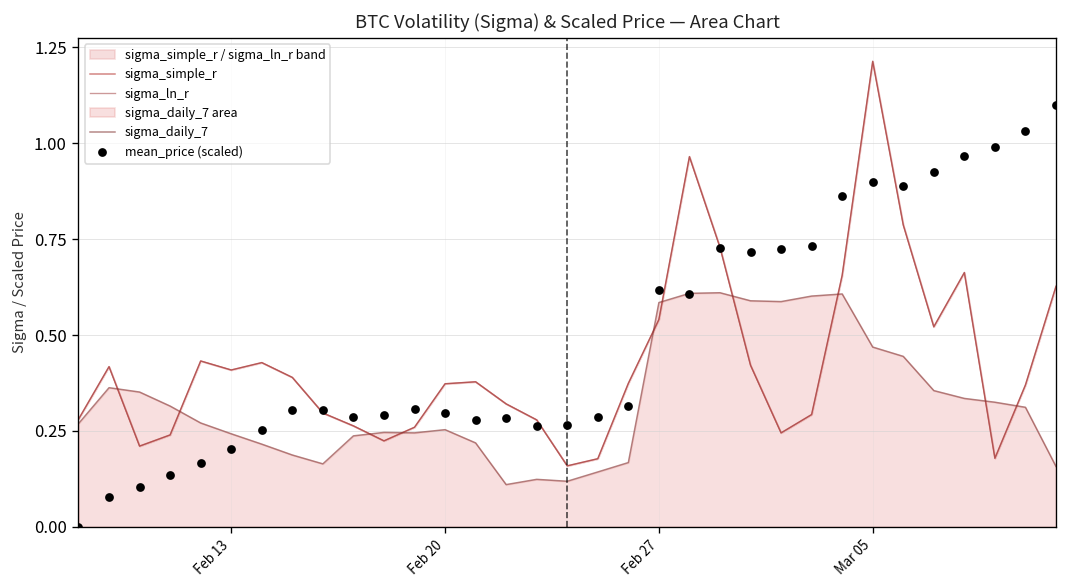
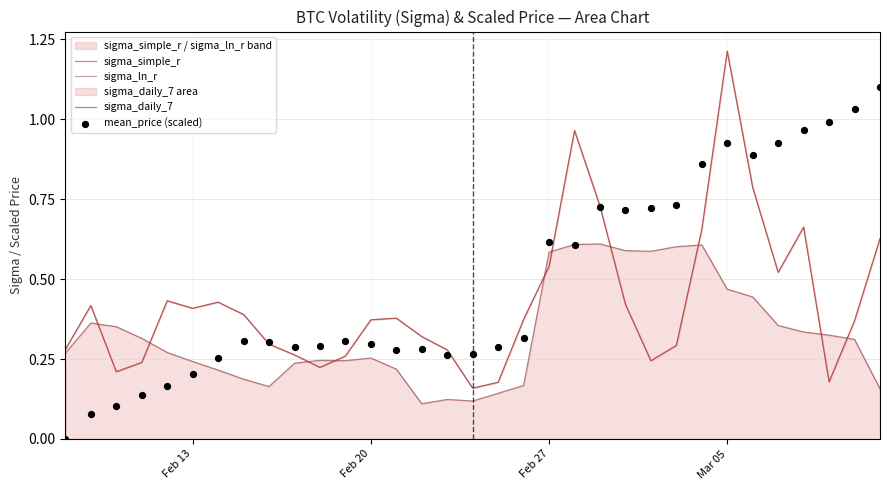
mean_price (scaled), Mar 05: 0.90 -> 0.93
